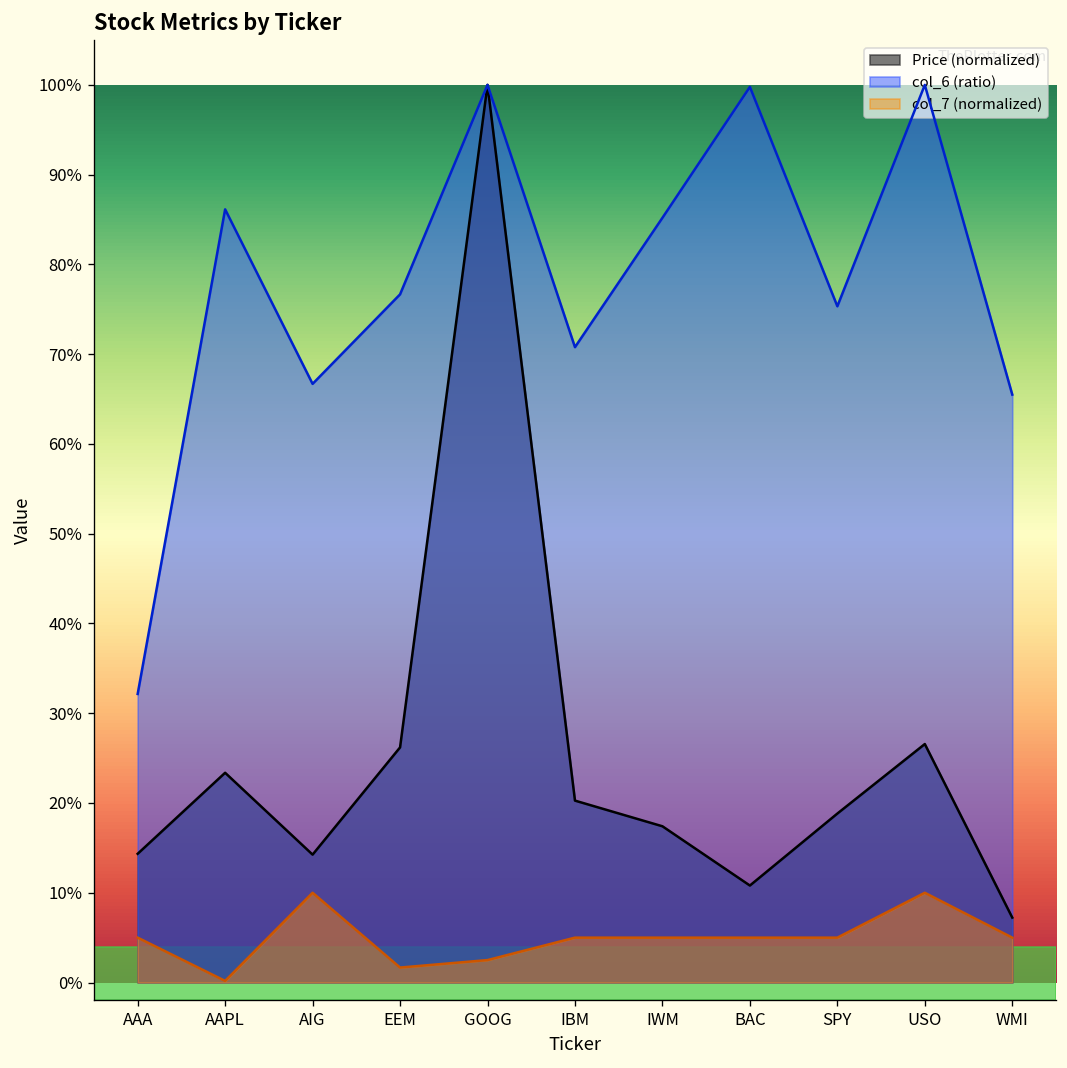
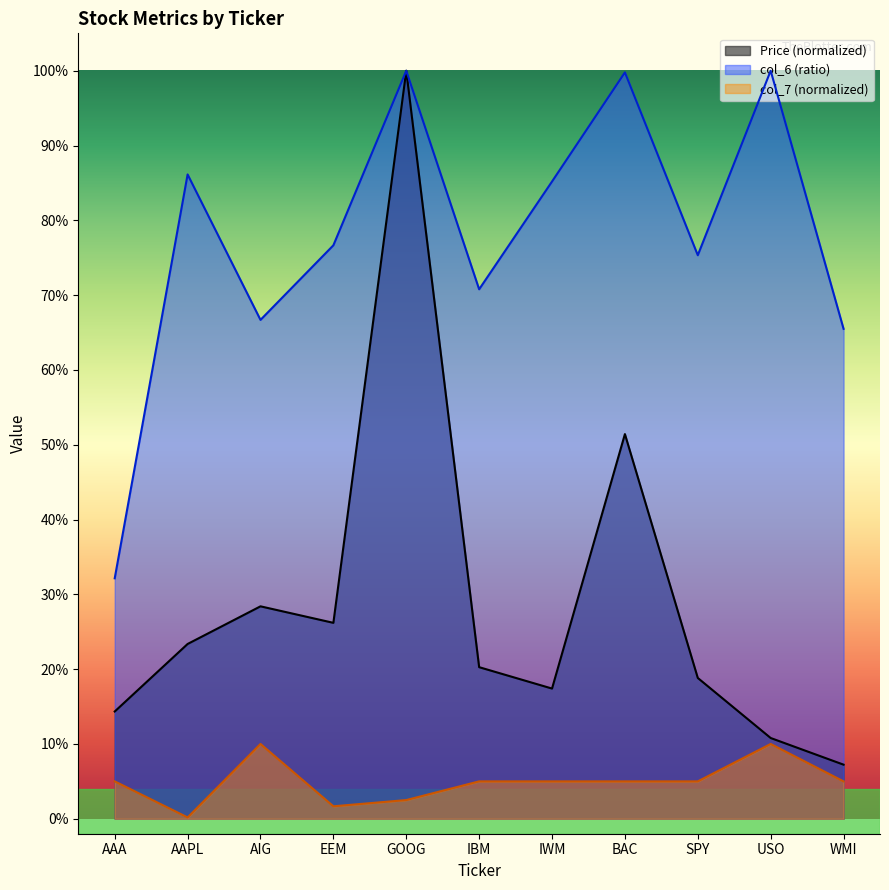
Price (normalized), AIG: 14% -> 28%
Price (normalized), BAC: 11% -> 51%
Price (normalized), USO: 27% -> 11%
